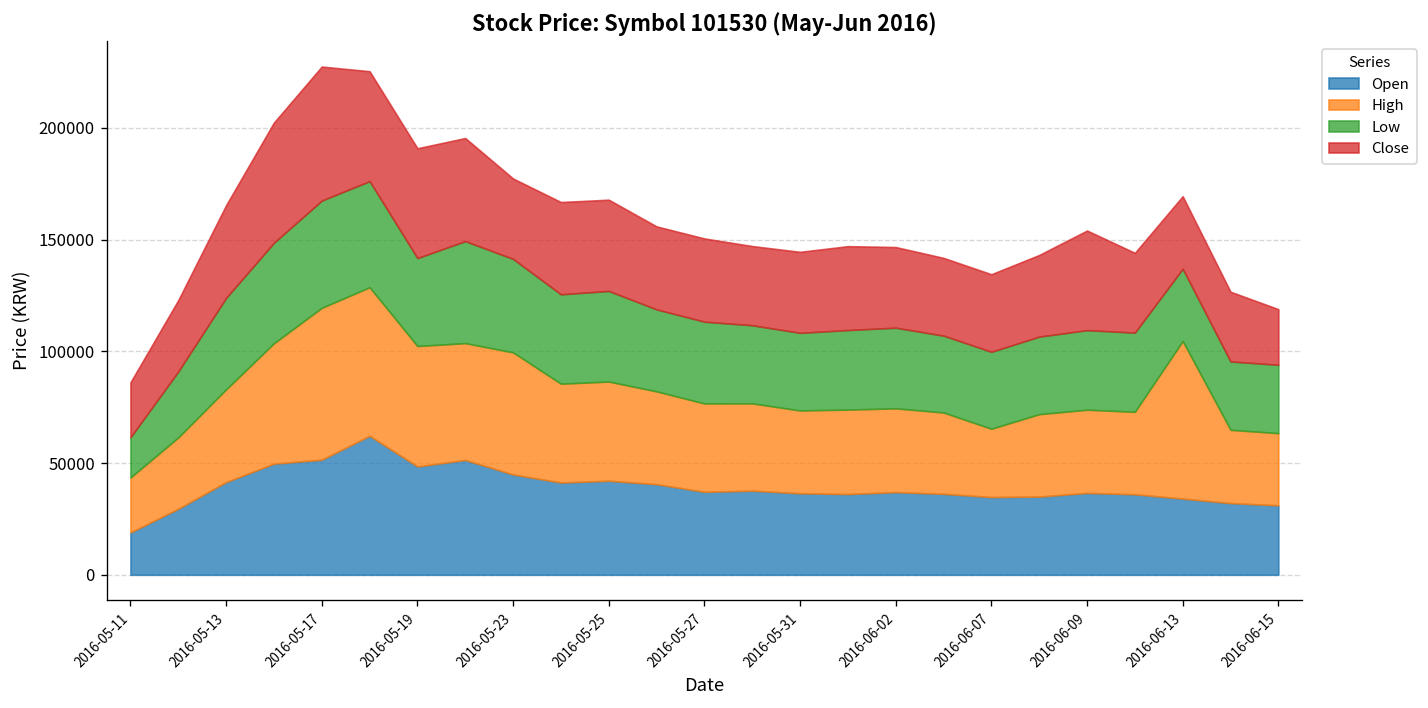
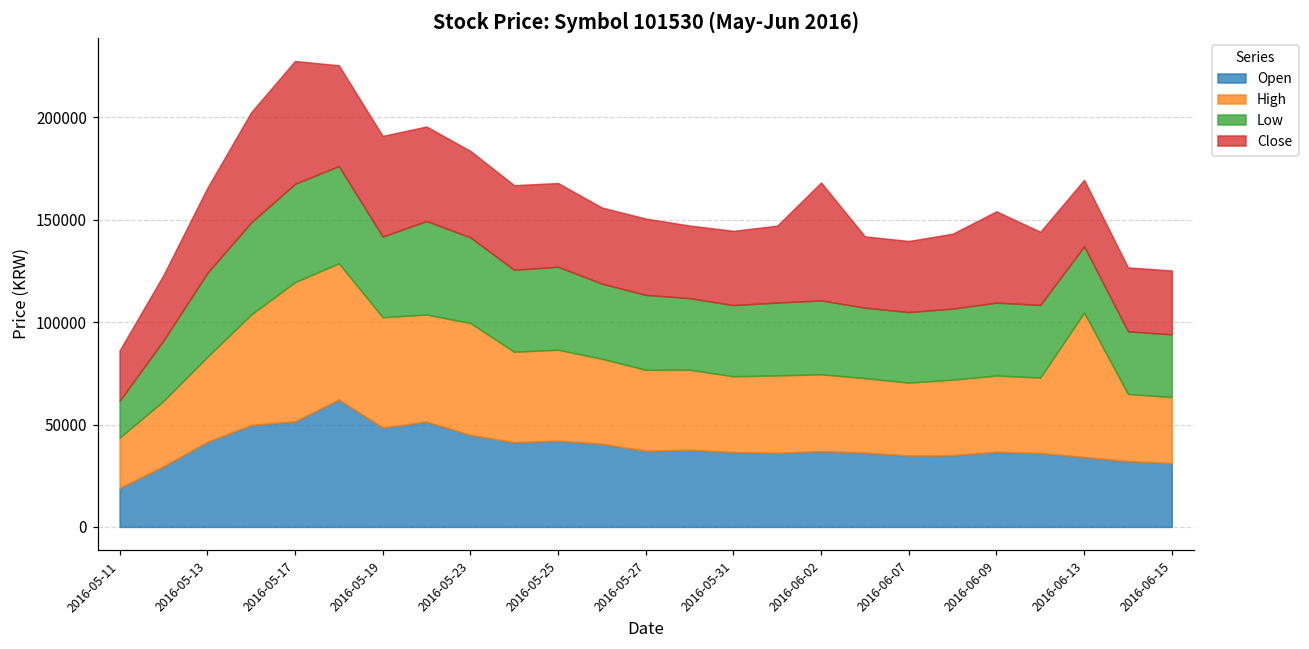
Close, 2016-05-23: 36000 -> 42000
Close, 2016-06-02: 36000 -> 58000
High, 2016-06-07: 31000 -> 36000
Close, 2016-06-15: 25000 -> 31000
